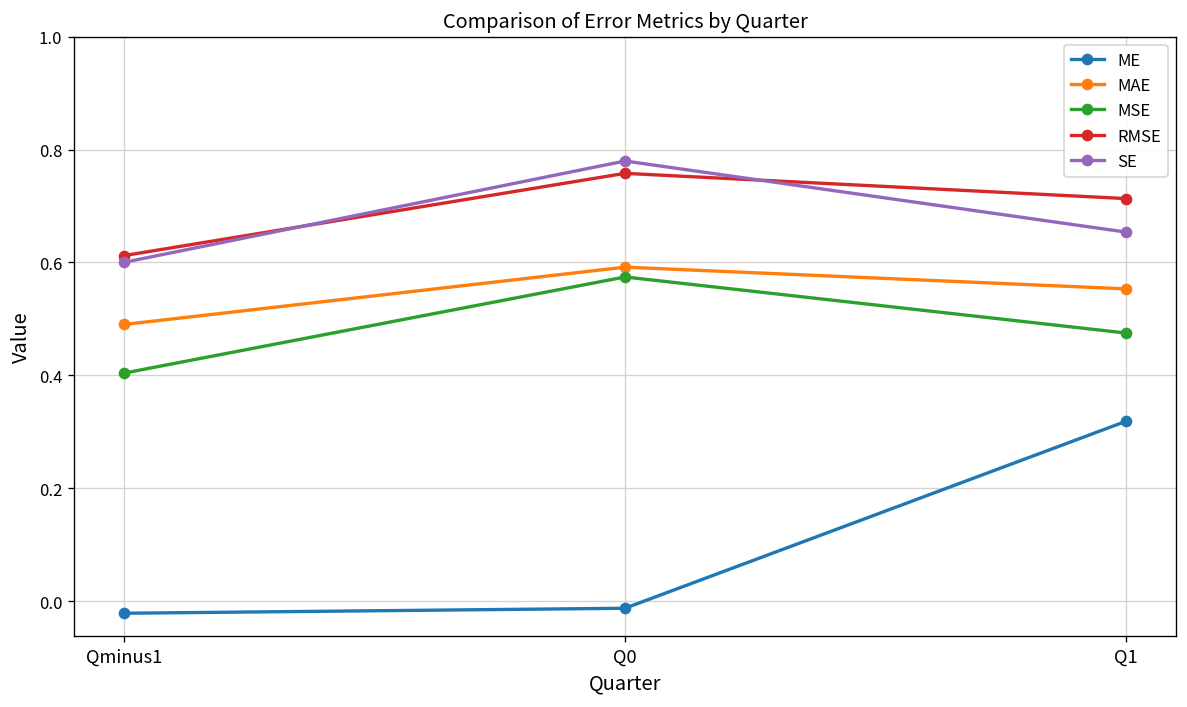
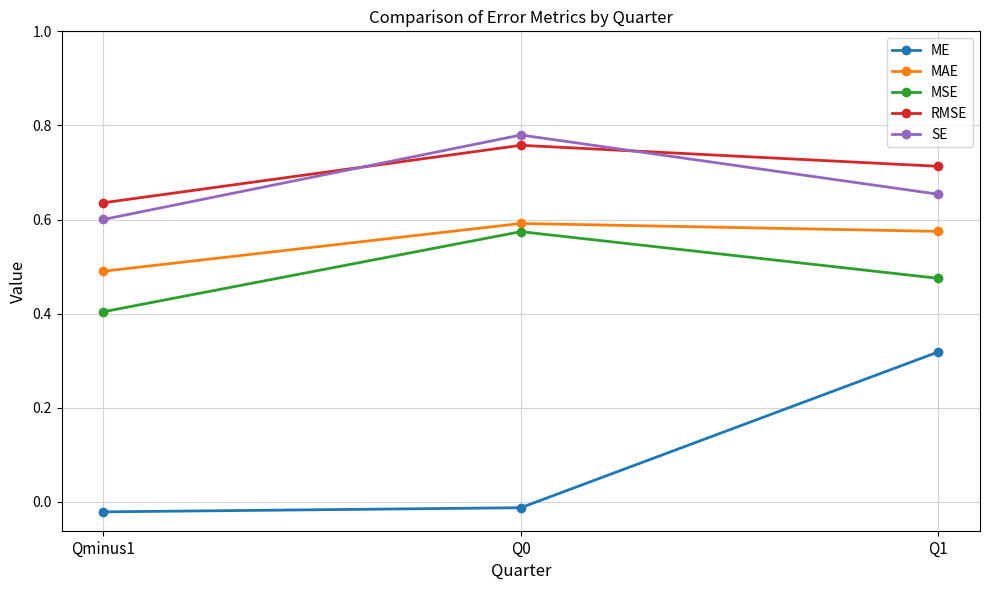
RMSE, Qminus1: 0.61 -> 0.64
MAE, Q1: 0.55 -> 0.57
